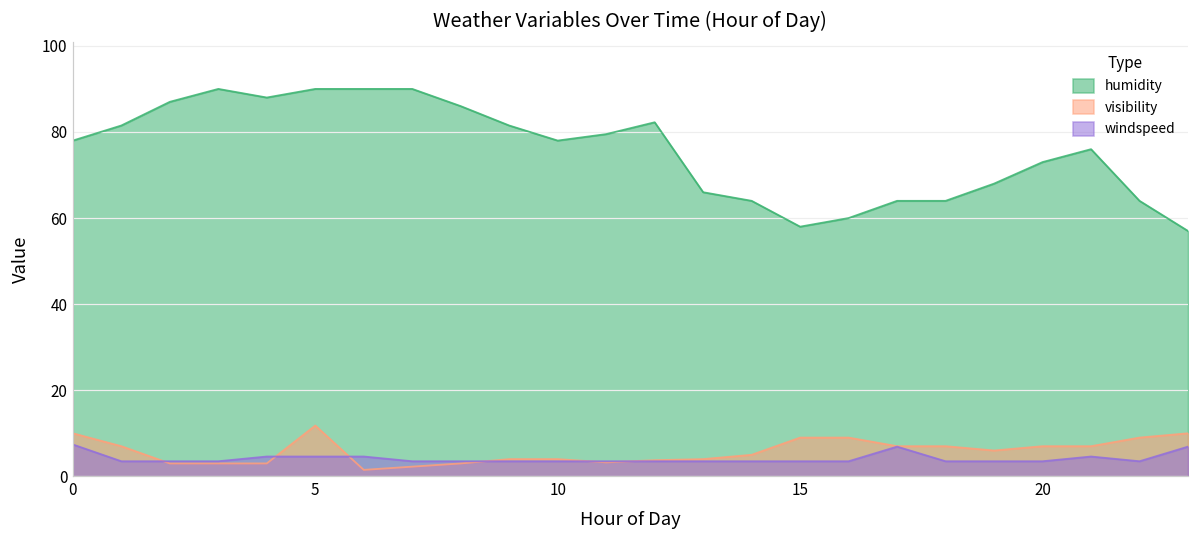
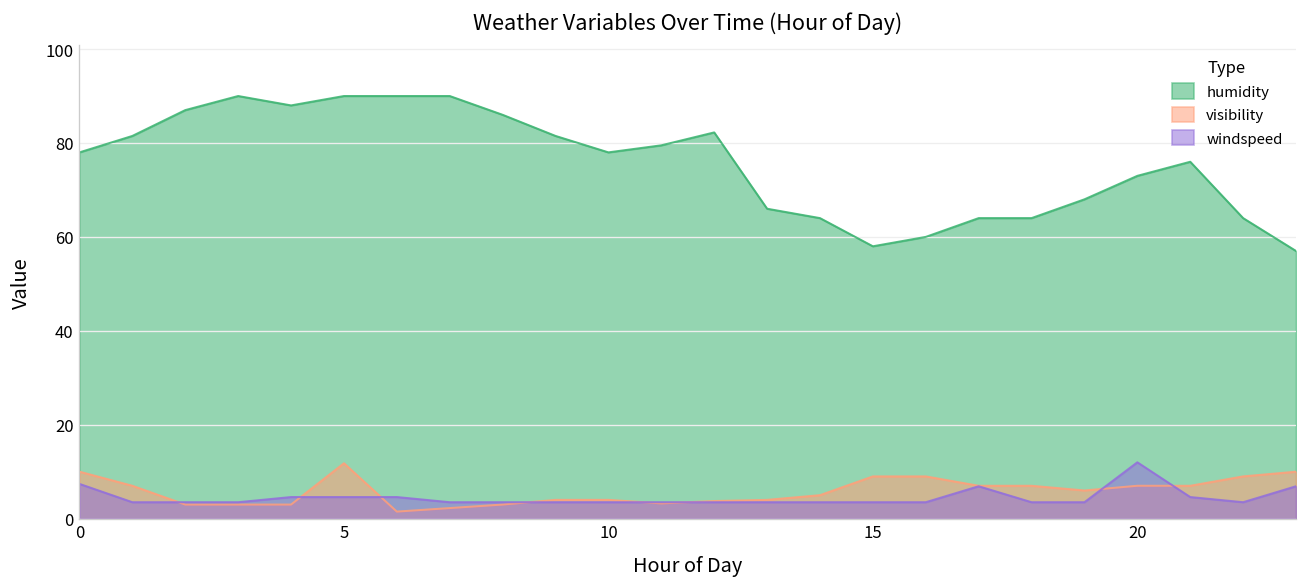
windspeed, 20: 4 -> 12
